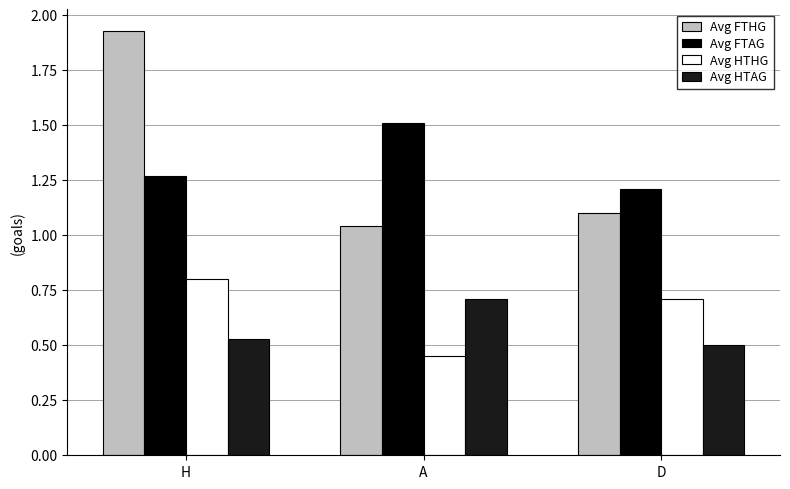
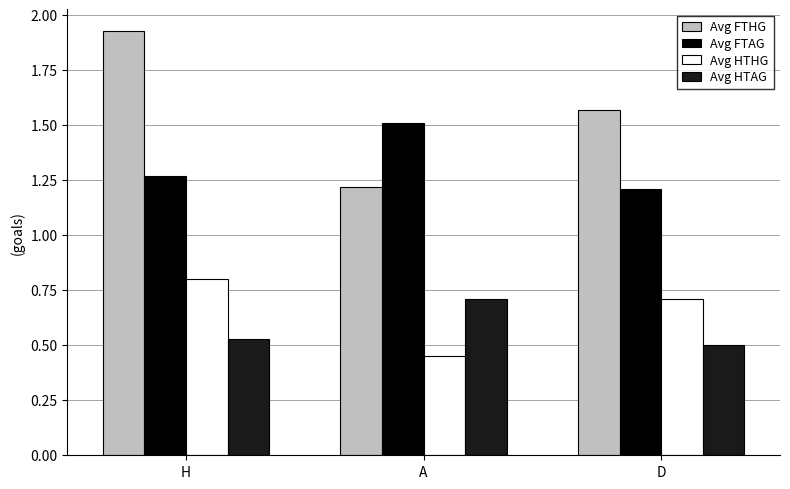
Avg FTHG, A: 1.04 -> 1.22
Avg FTHG, D: 1.10 -> 1.57
